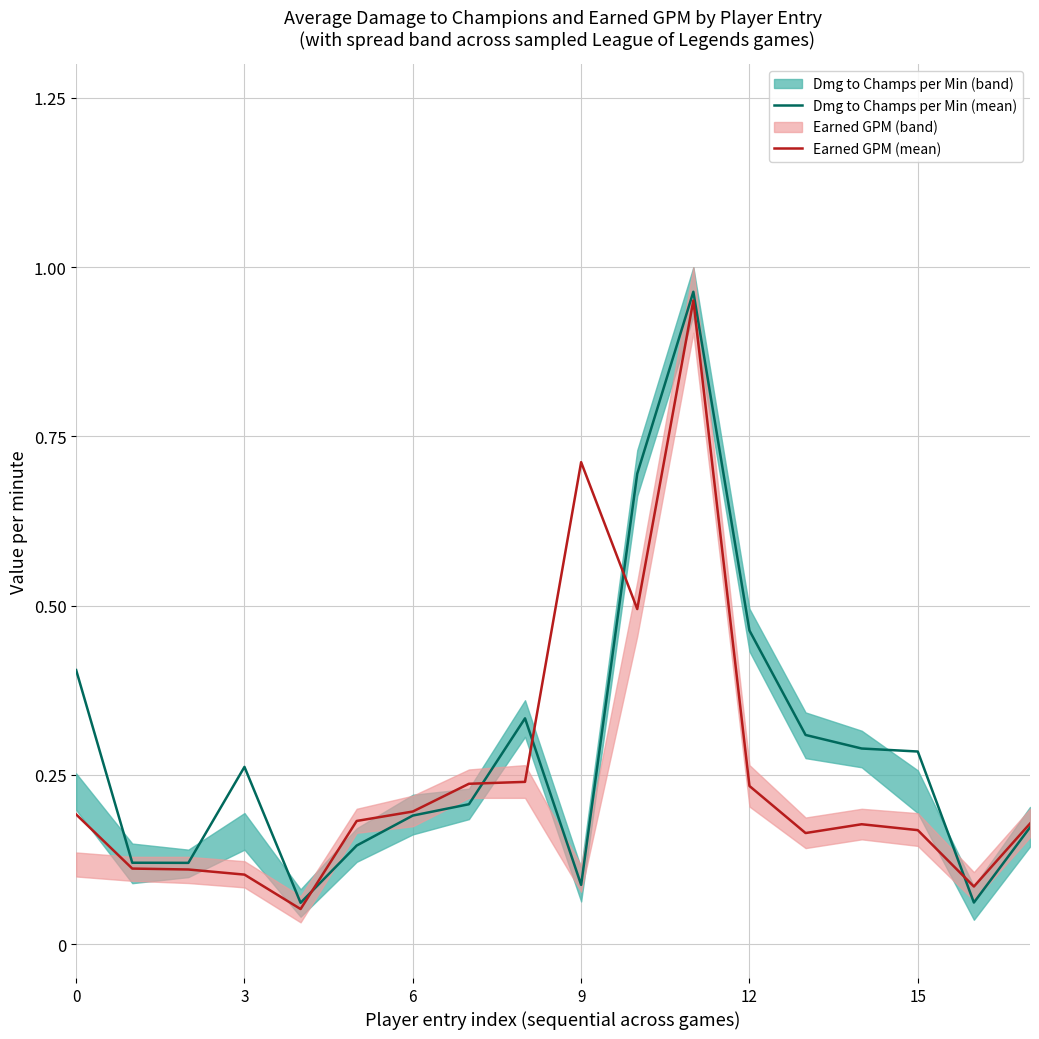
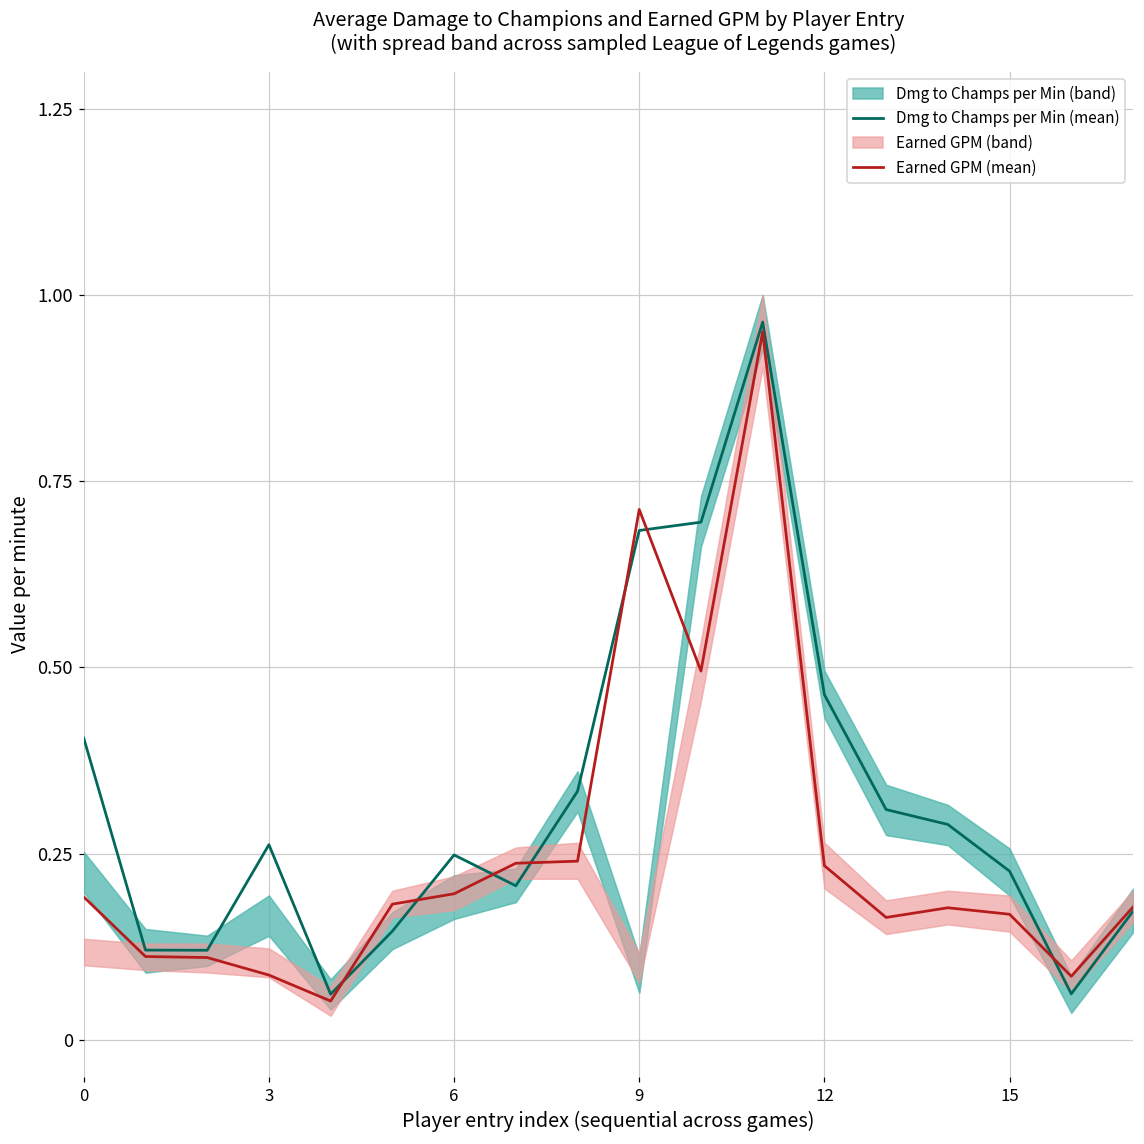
Earned GPM (mean), 3: 0.10 -> 0.09
Dmg to Champs per Min (mean), 6: 0.19 -> 0.25
Dmg to Champs per Min (mean), 9: 0.09 -> 0.68
Dmg to Champs per Min (mean), 15: 0.28 -> 0.23
